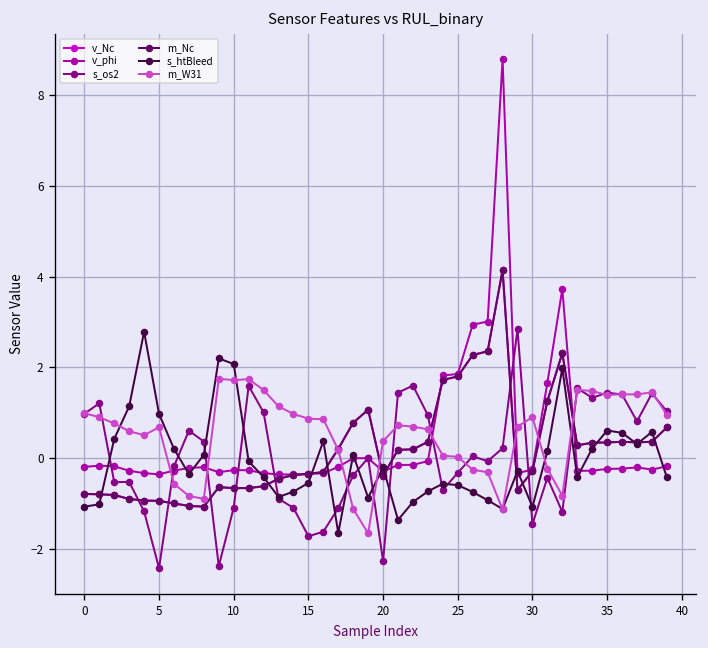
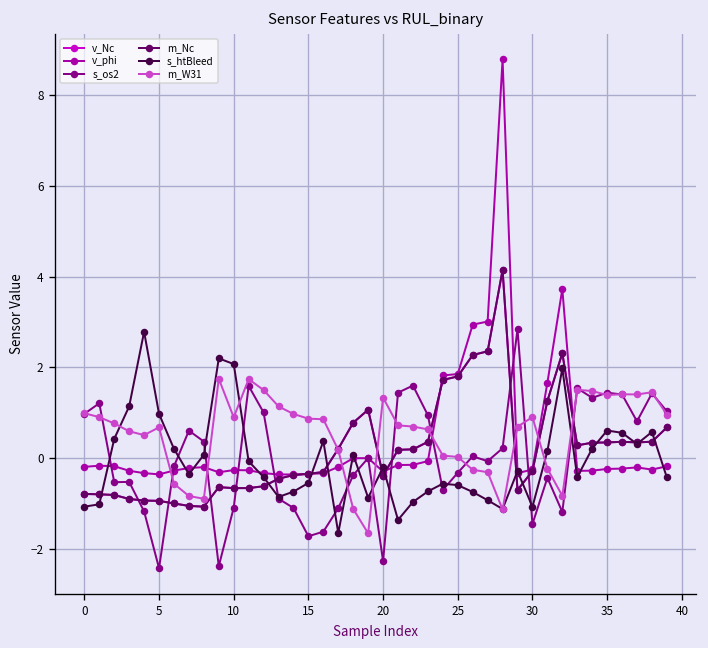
m_W31, 10: 1.7 -> 0.9
m_W31, 20: 0.4 -> 1.3
